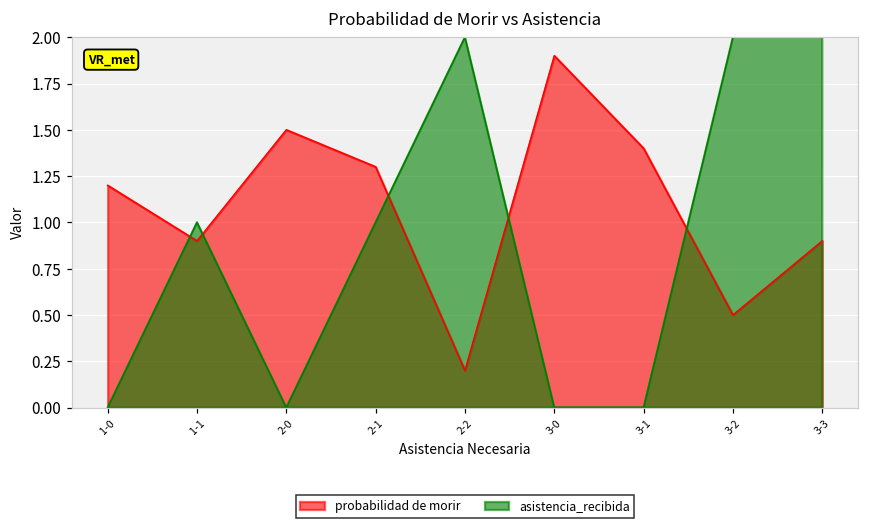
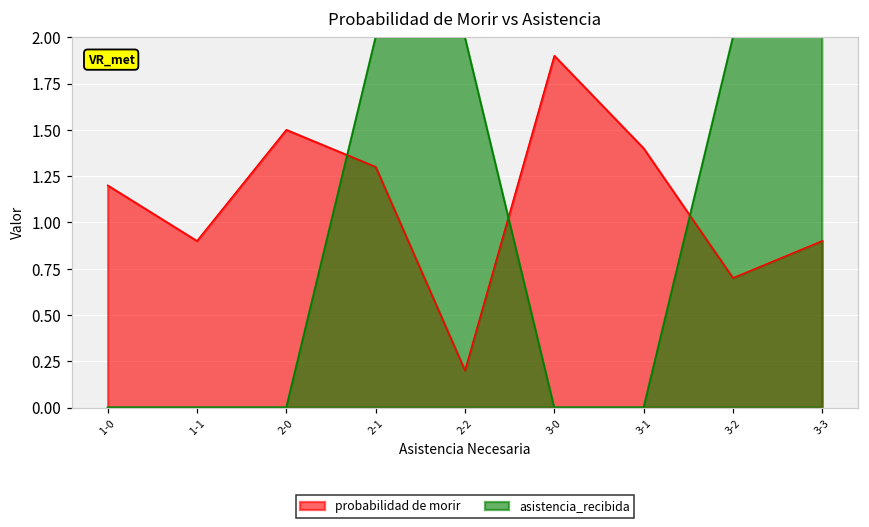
asistencia_recibida, 1-1: 1 -> 0
asistencia_recibida, 2-1: 1 -> 2
probabilidad de morir, 3-2: 0.5 -> 0.7
